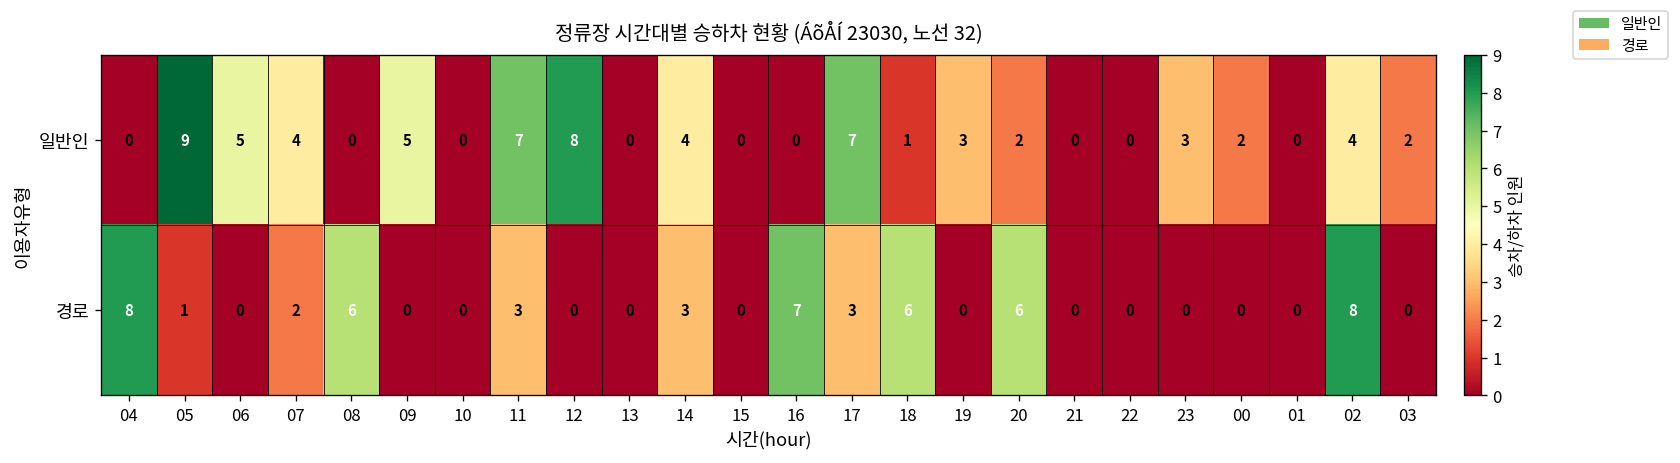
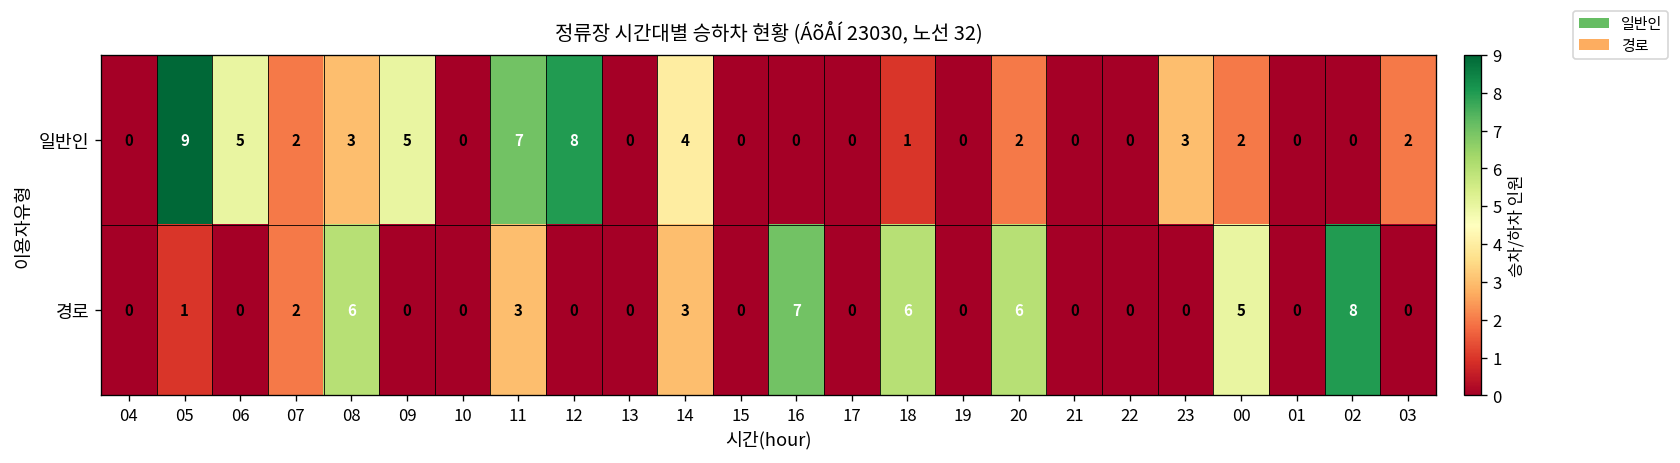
일반인, 07: 4 -> 2
일반인, 08: 0 -> 3
일반인, 17: 7 -> 0
일반인, 19: 3 -> 0
일반인, 02: 4 -> 0
경로, 04: 8 -> 0
경로, 17: 3 -> 0
경로, 00: 0 -> 5
